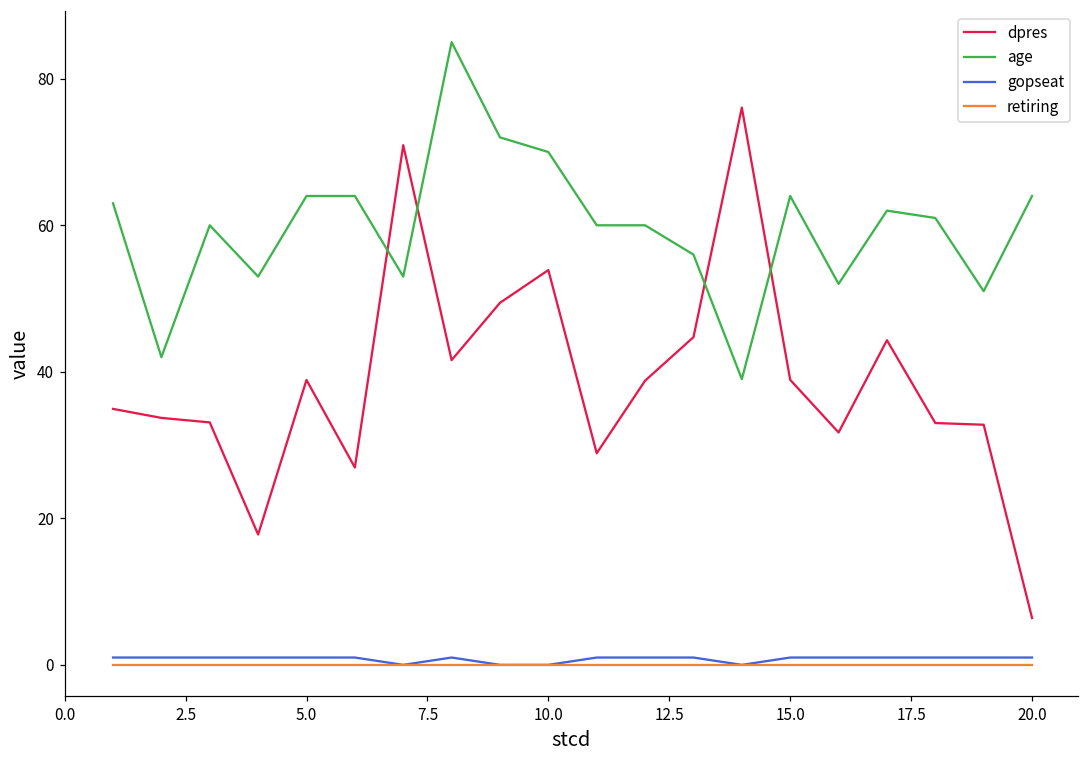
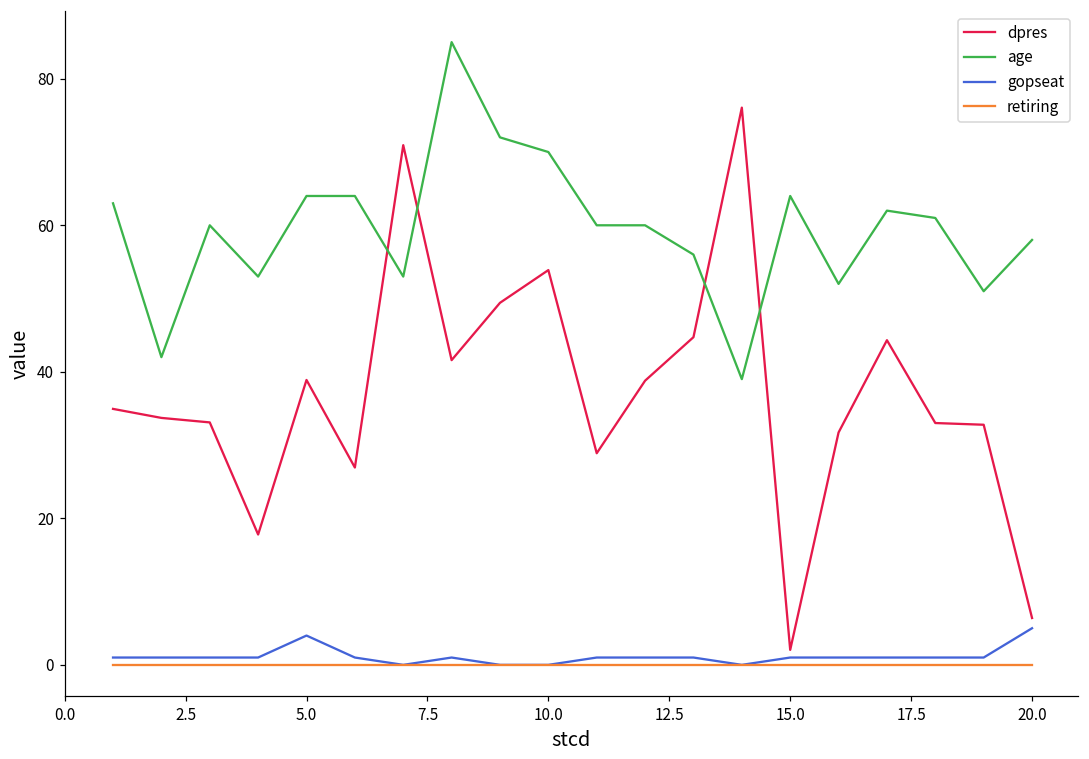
gopseat, 5.0: 1 -> 4
dpres, 15.0: 39 -> 2
age, 20.0: 64 -> 58
gopseat, 20.0: 1 -> 5
